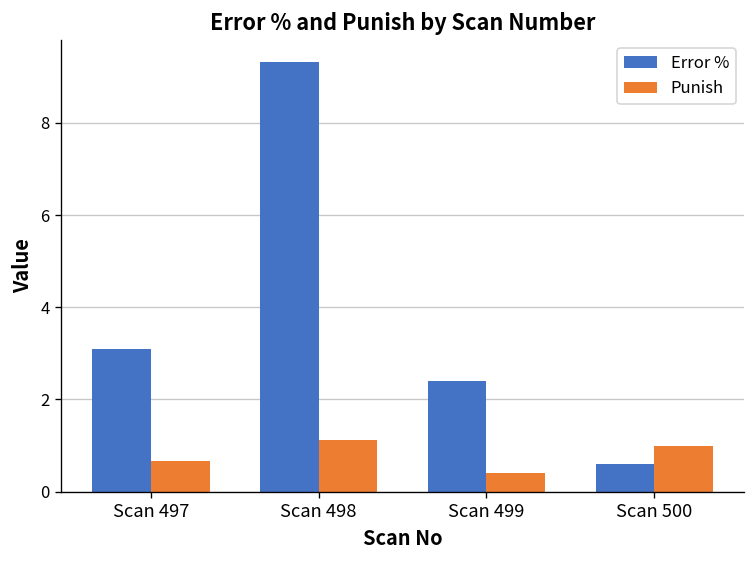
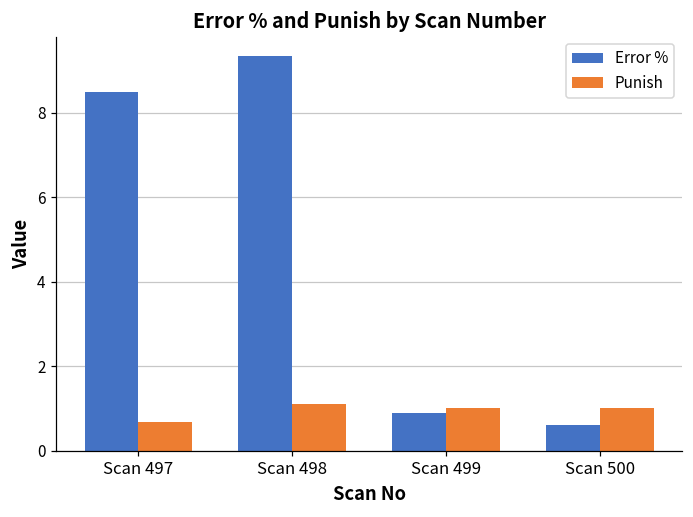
Error %, Scan 497: 3.1 -> 8.5
Error %, Scan 499: 2.4 -> 0.9
Punish, Scan 499: 0.4 -> 1.0
